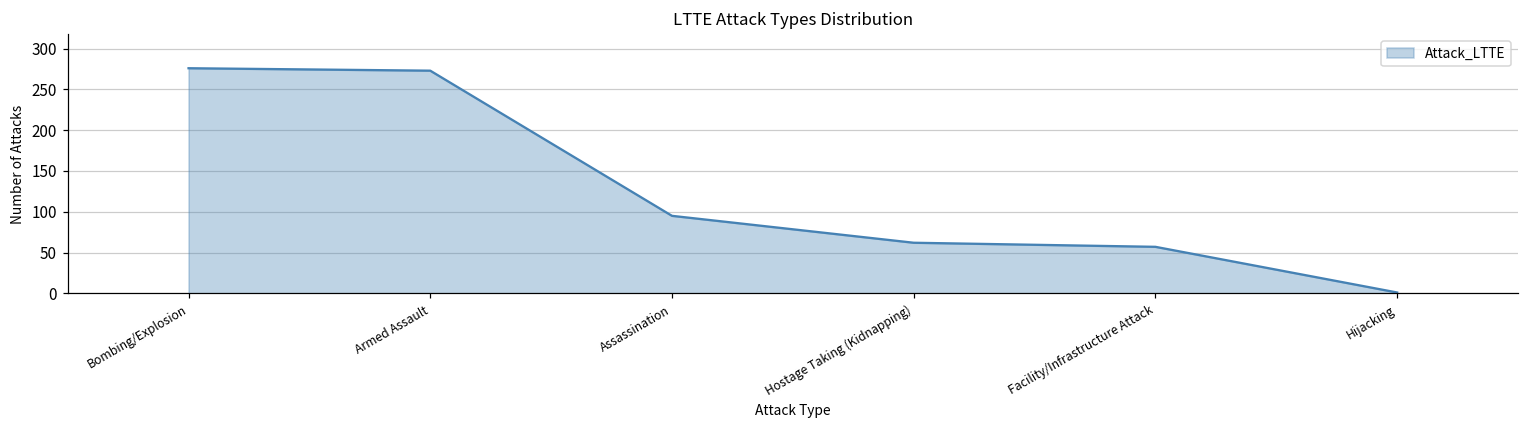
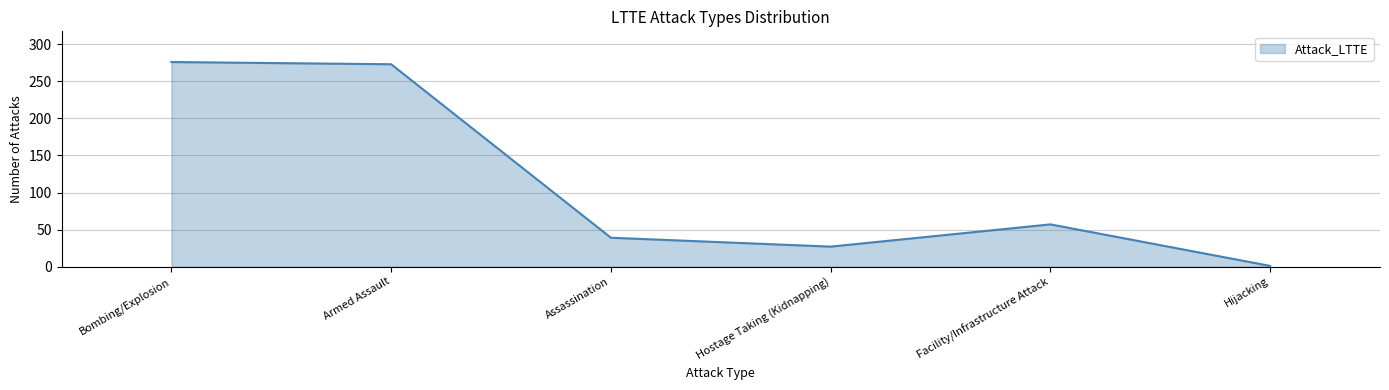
Assassination: 100 -> 40
Hostage Taking (Kidnapping): 60 -> 30
